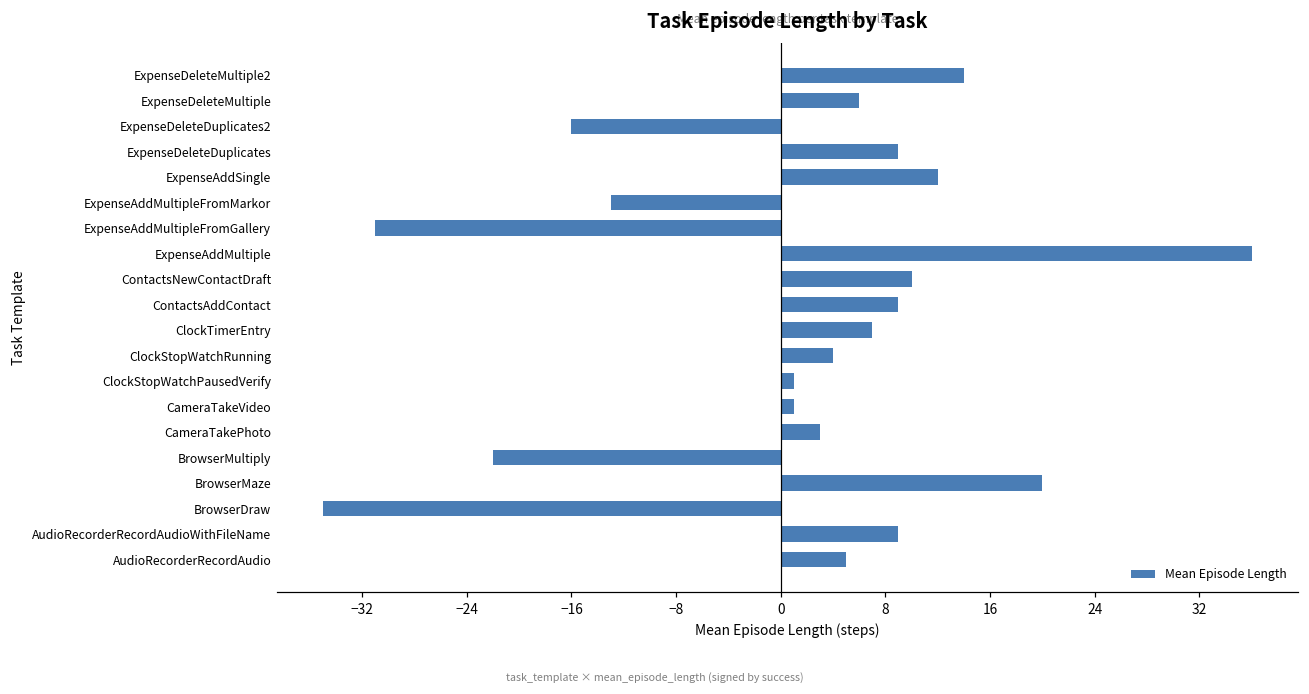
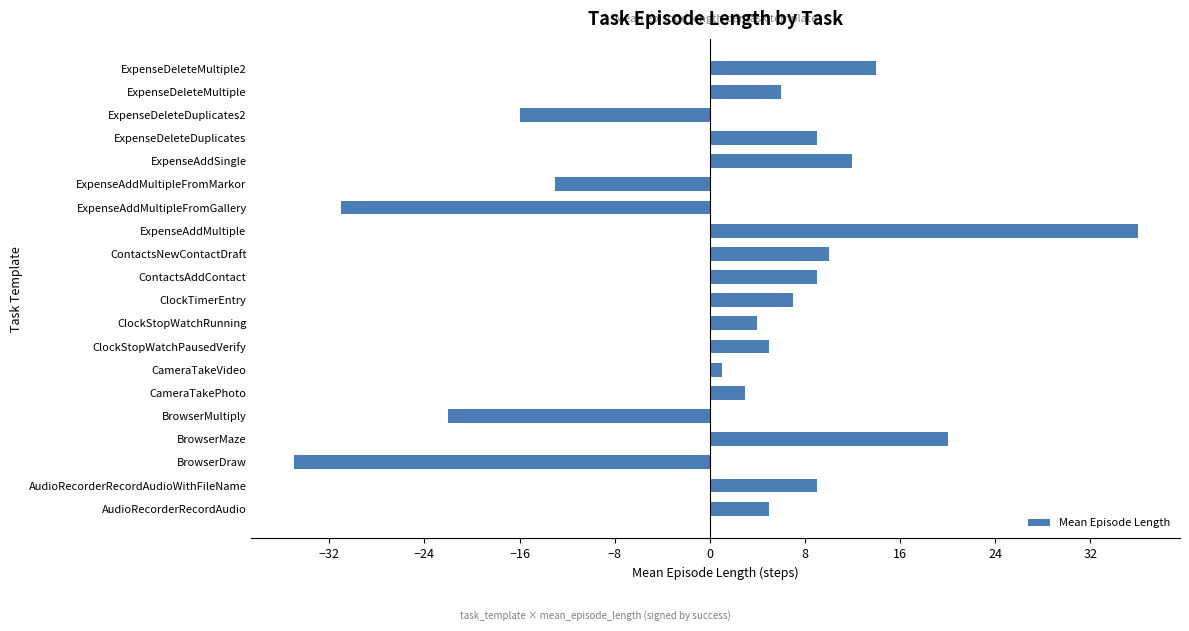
ClockStopWatchPausedVerify: 1 -> 5
